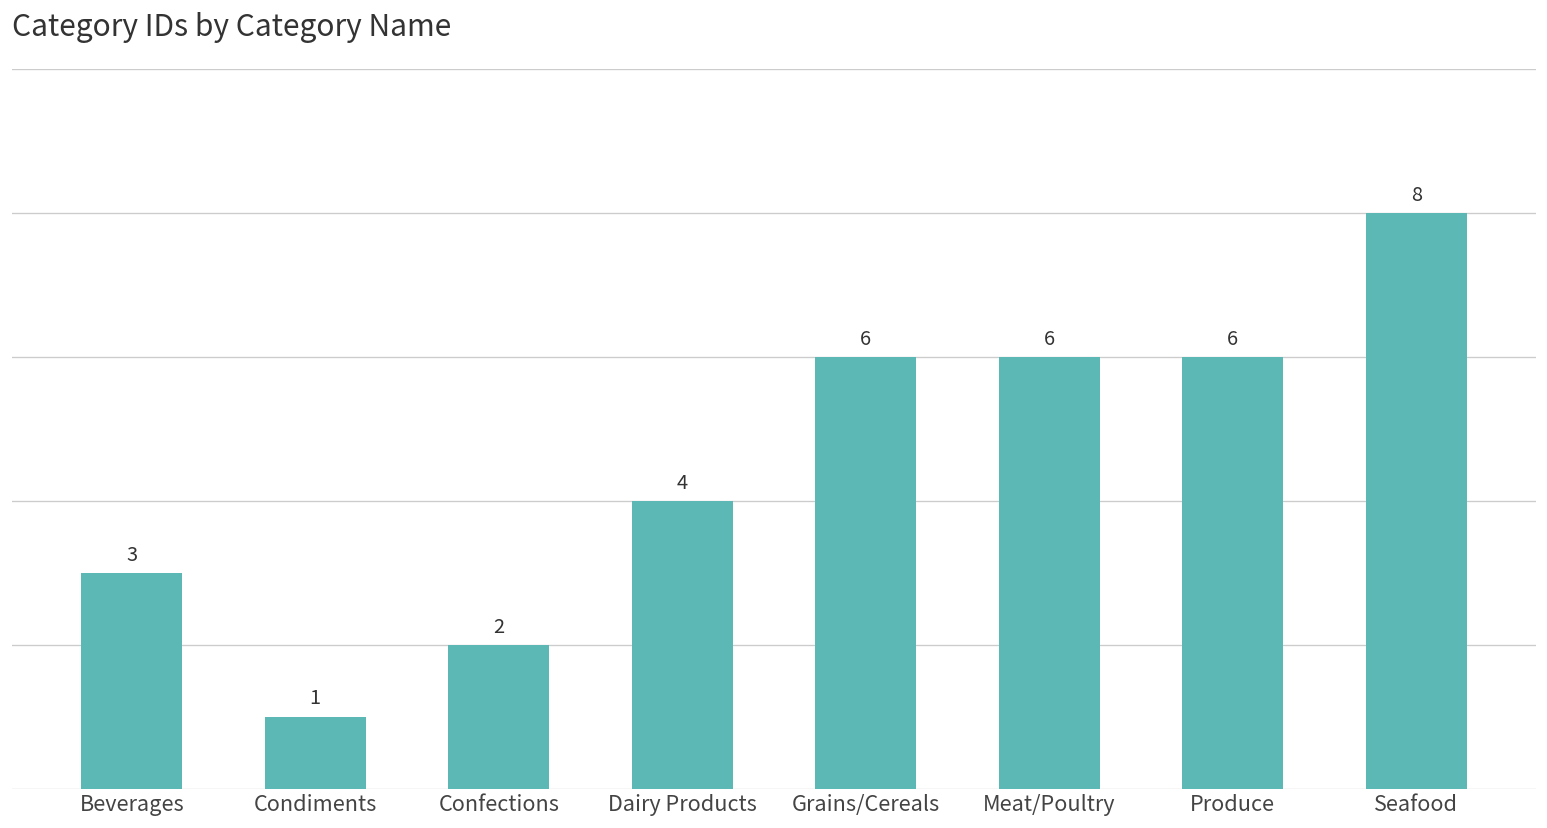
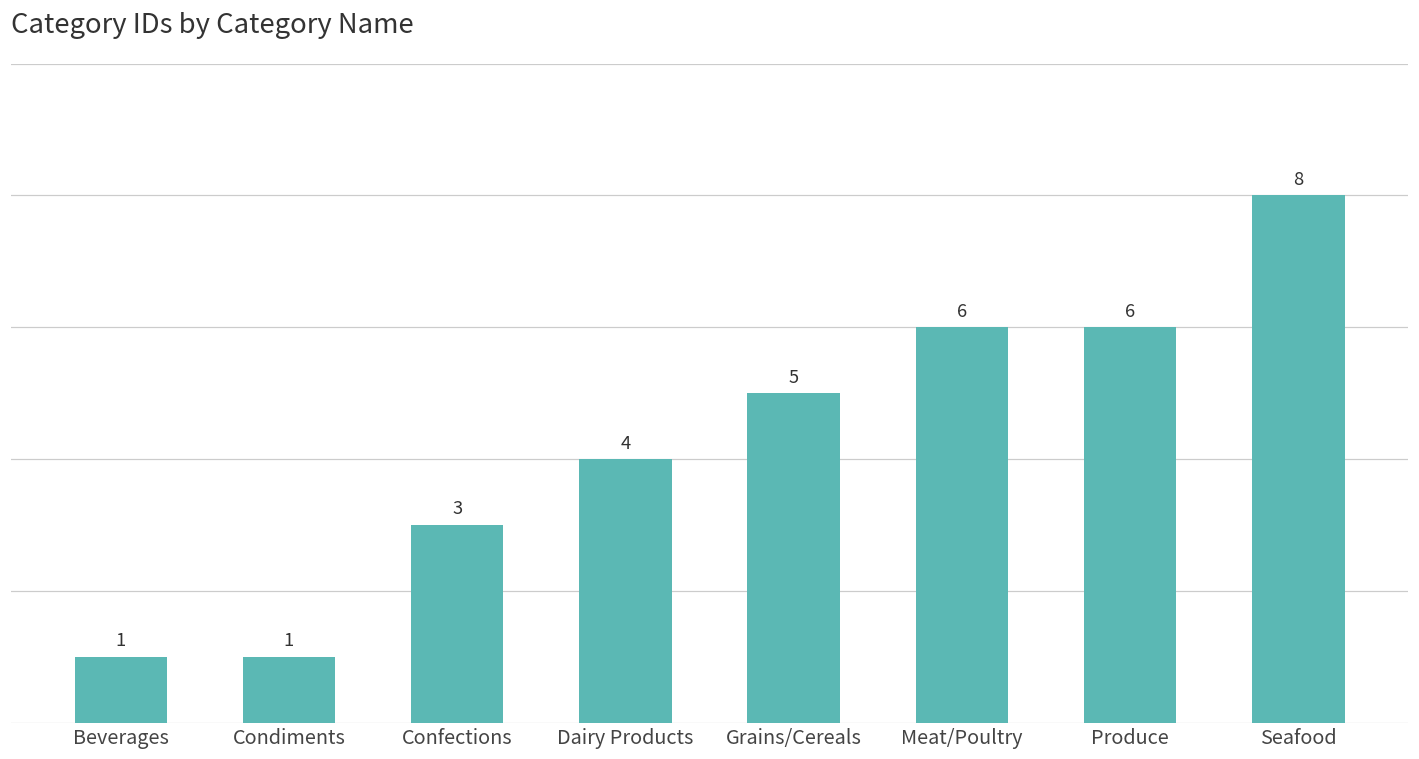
Beverages: 3 -> 1
Confections: 2 -> 3
Grains/Cereals: 6 -> 5
